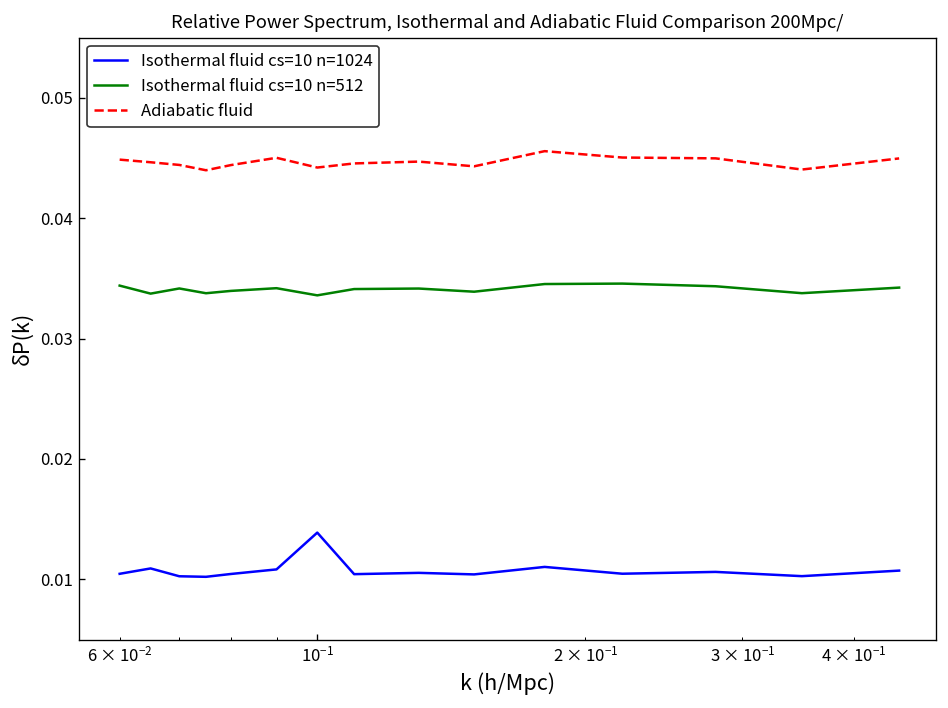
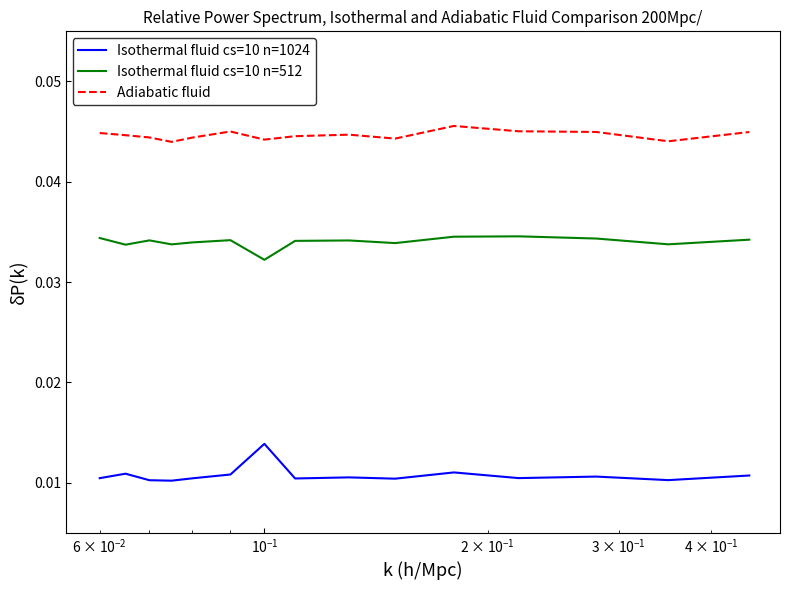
Isothermal fluid cs=10 n=512, 10^-1: 0.0336 -> 0.0322
